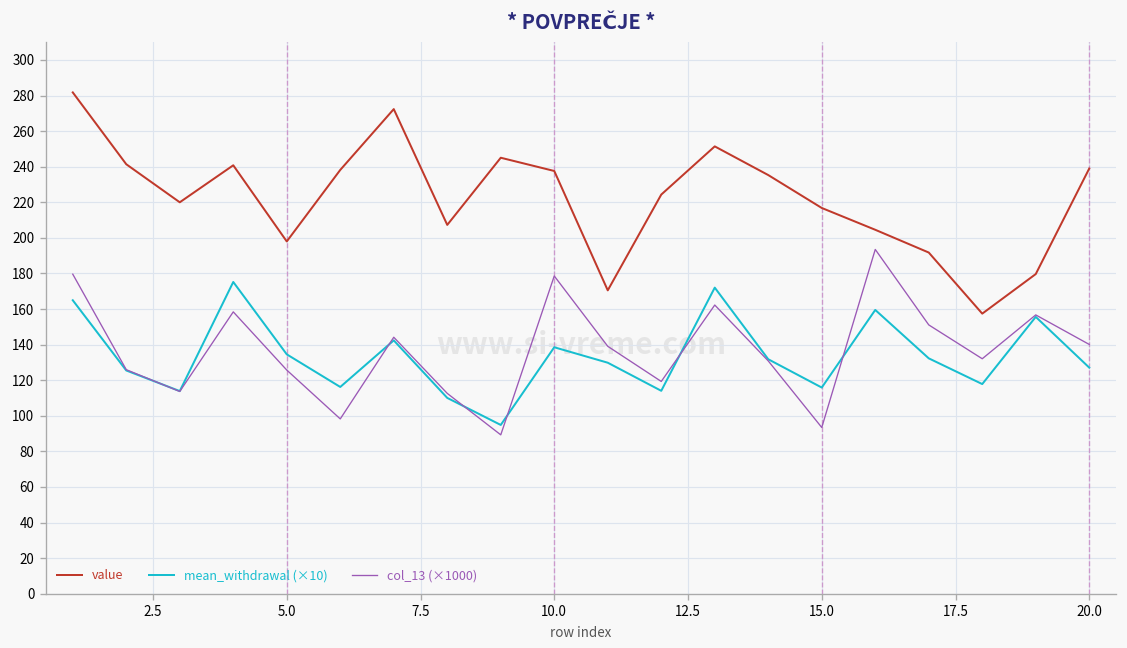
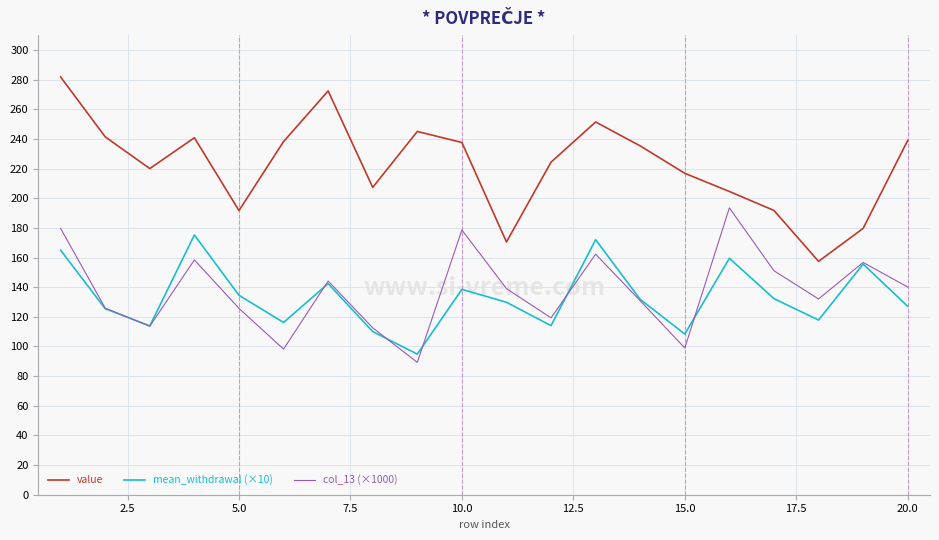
value, 5.0: 198 -> 192
mean_withdrawal (×10), 15.0: 116 -> 108
col_13 (×1000), 15.0: 93 -> 99
